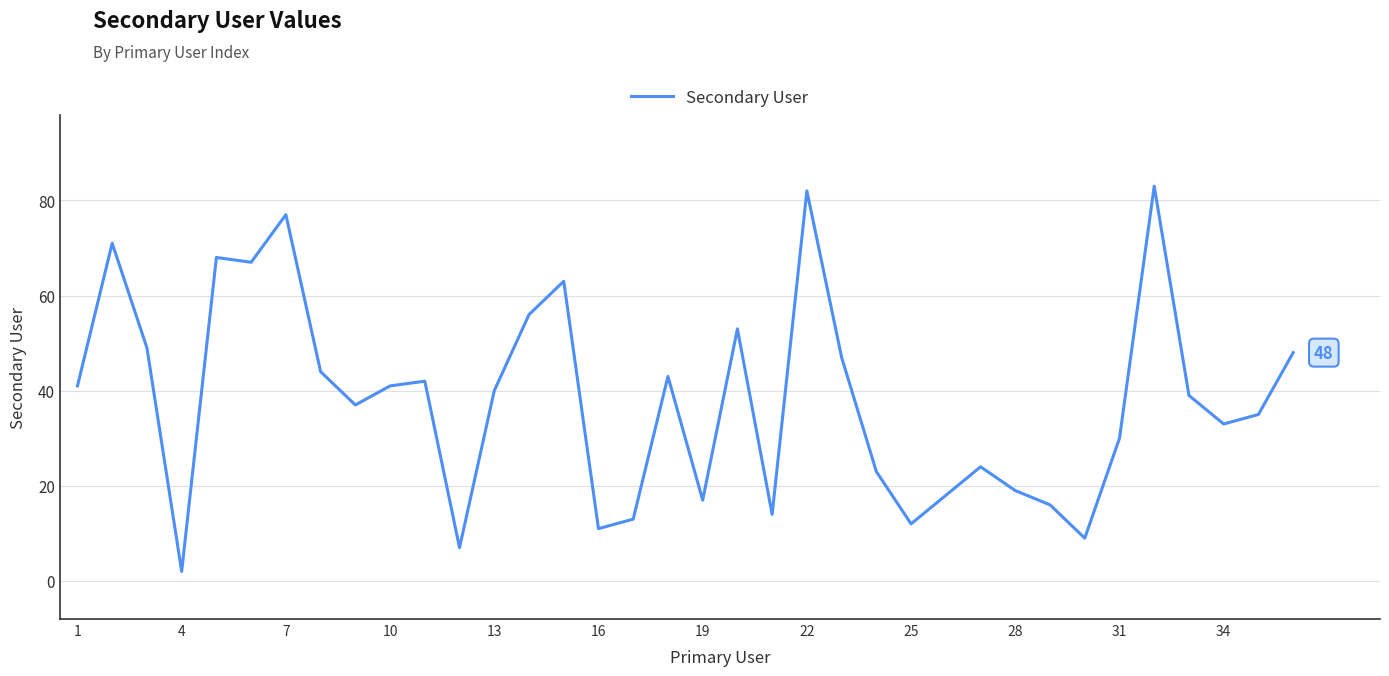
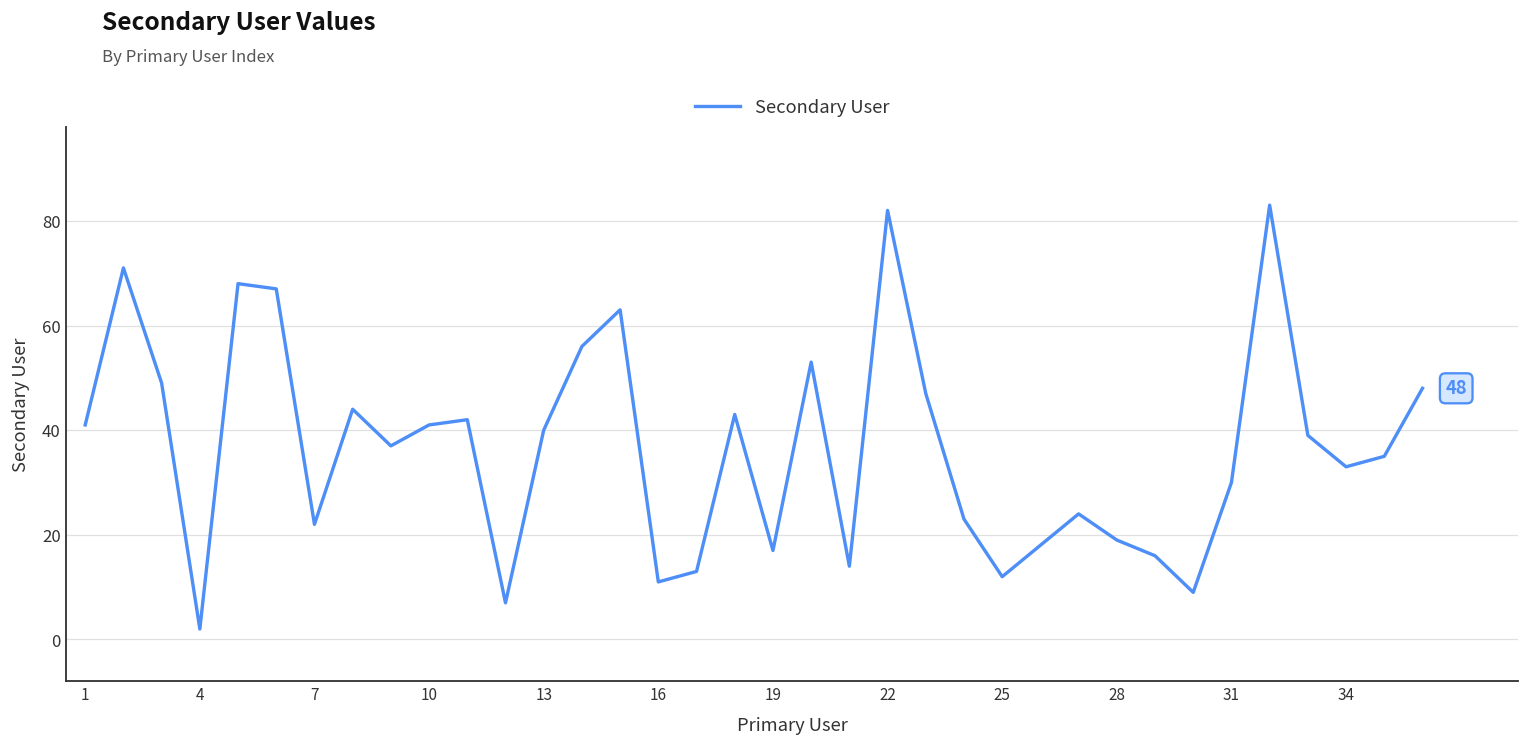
7: 77 -> 22
